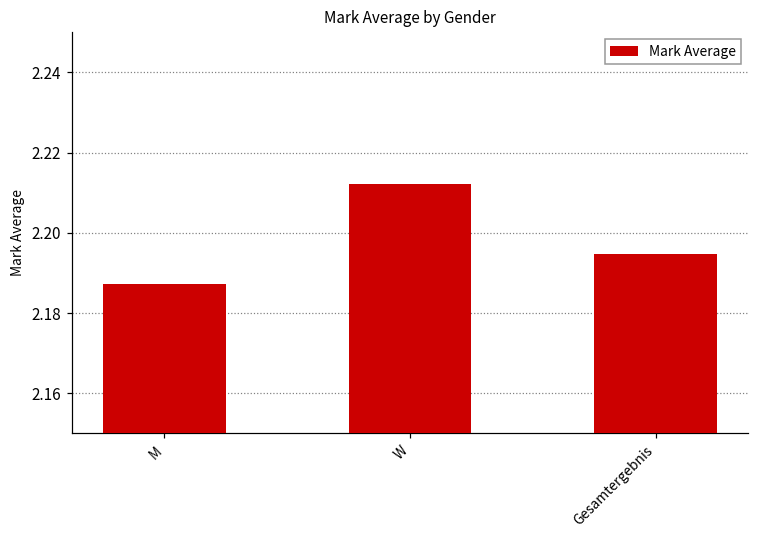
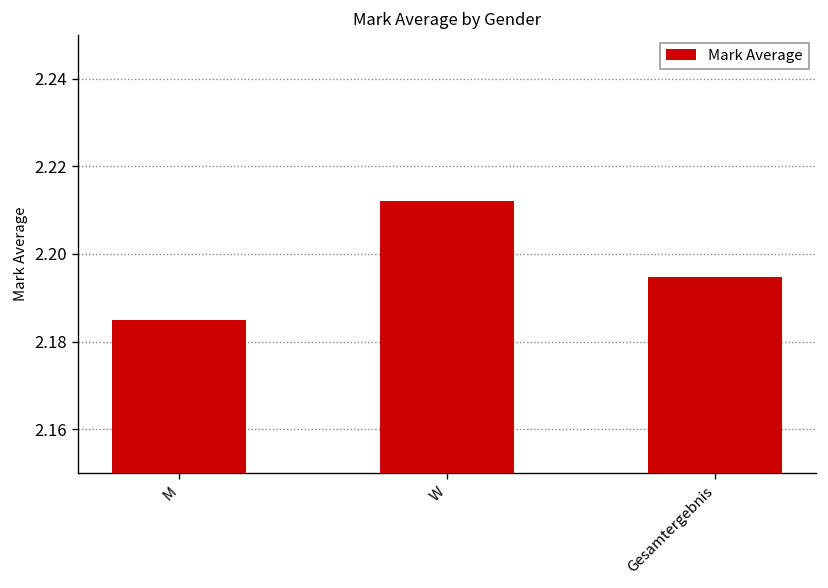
M: 2.187 -> 2.185
